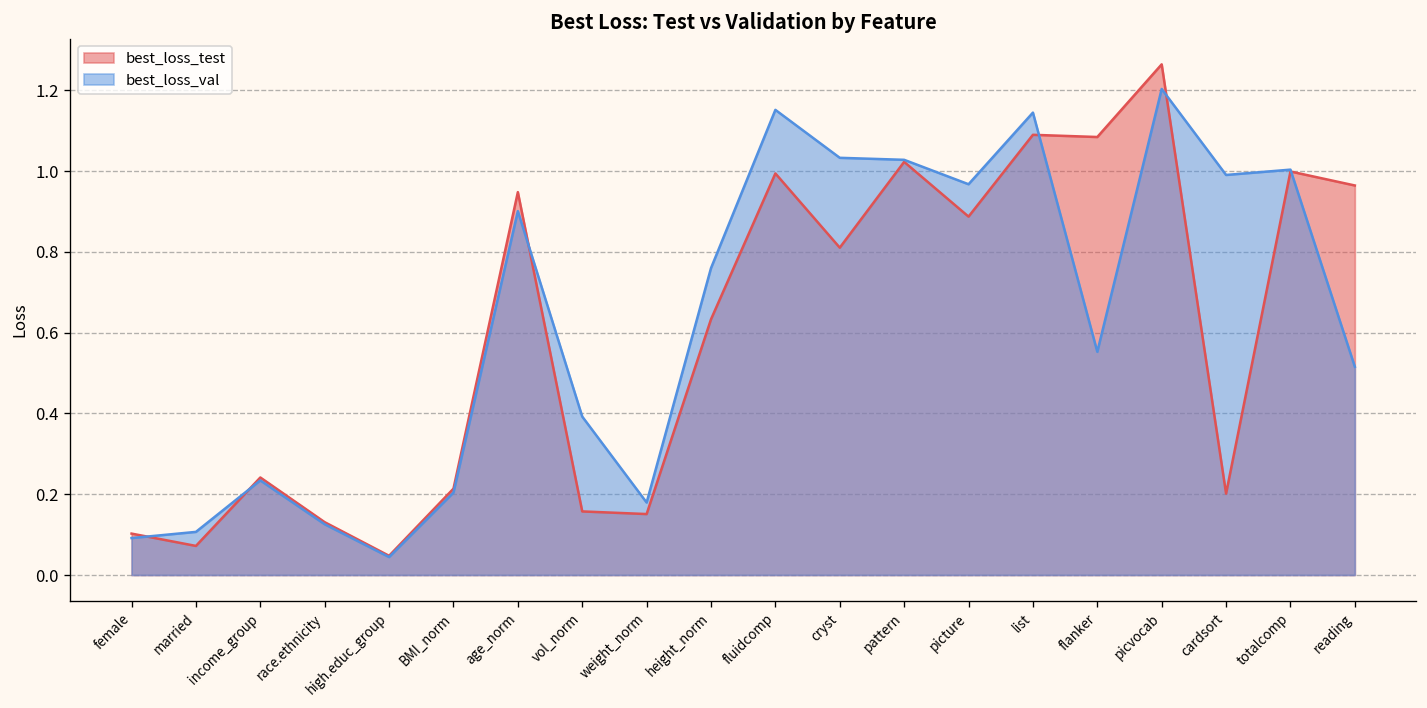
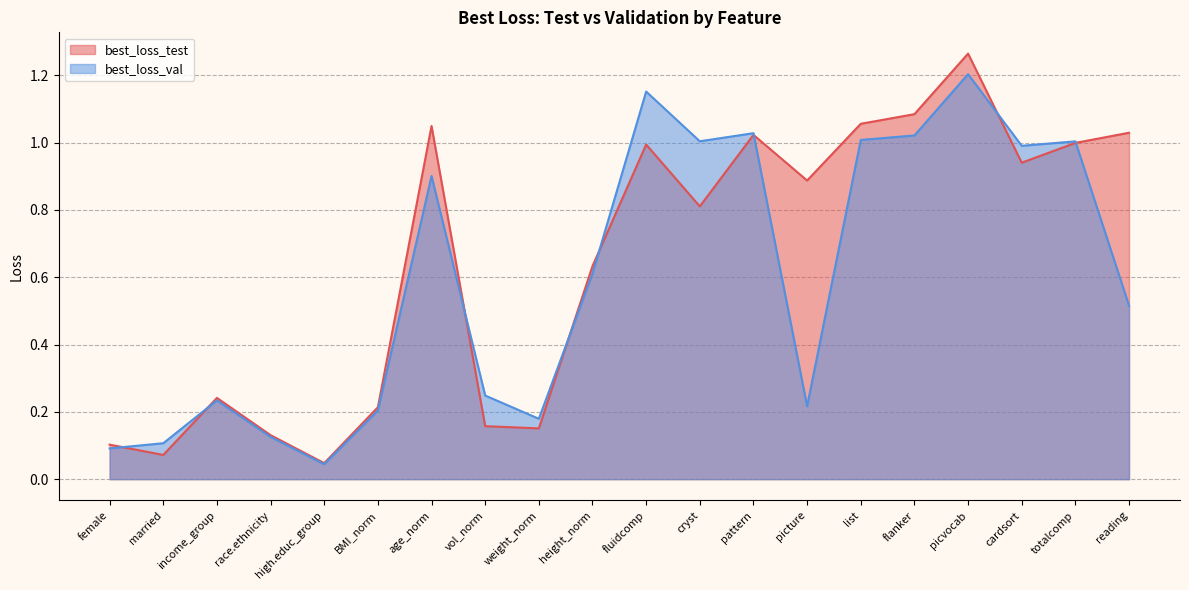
best_loss_test, age_norm: 0.95 -> 1.05
best_loss_val, vol_norm: 0.39 -> 0.25
best_loss_val, height_norm: 0.76 -> 0.61
best_loss_val, cryst: 1.03 -> 1.00
best_loss_val, picture: 0.97 -> 0.22
best_loss_test, list: 1.09 -> 1.06
best_loss_val, list: 1.15 -> 1.01
best_loss_val, flanker: 0.55 -> 1.02
best_loss_test, cardsort: 0.20 -> 0.94
best_loss_test, reading: 0.96 -> 1.03
